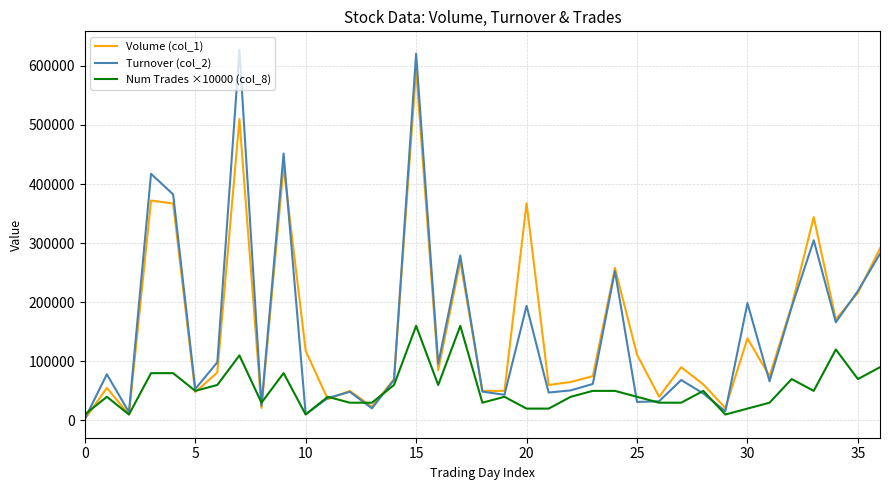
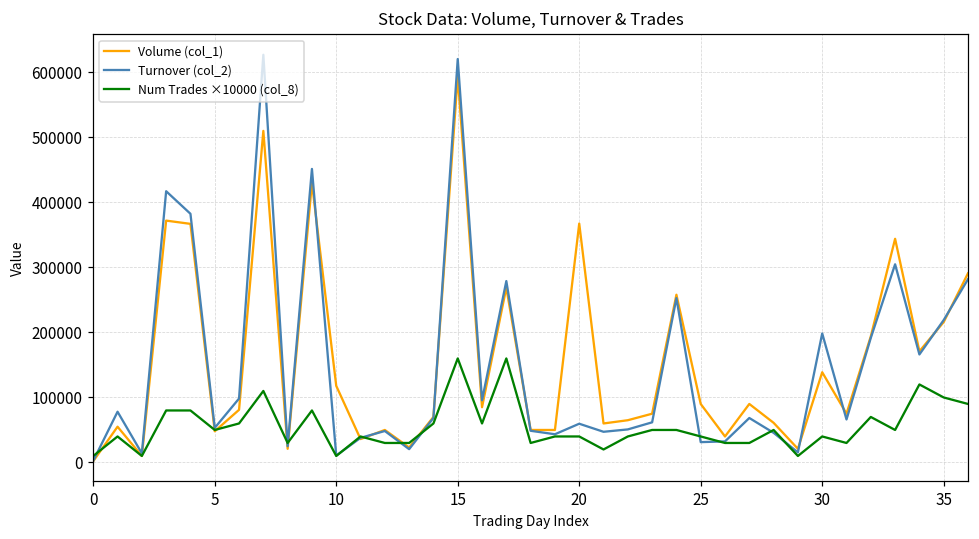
Turnover (col_2), 20: 190000 -> 60000
Num Trades ×10000 (col_8), 20: 20000 -> 40000
Volume (col_1), 25: 110000 -> 90000
Num Trades ×10000 (col_8), 30: 20000 -> 40000
Num Trades ×10000 (col_8), 35: 70000 -> 100000
